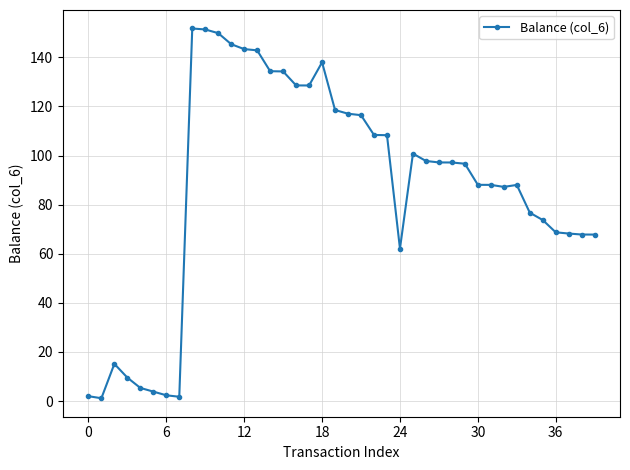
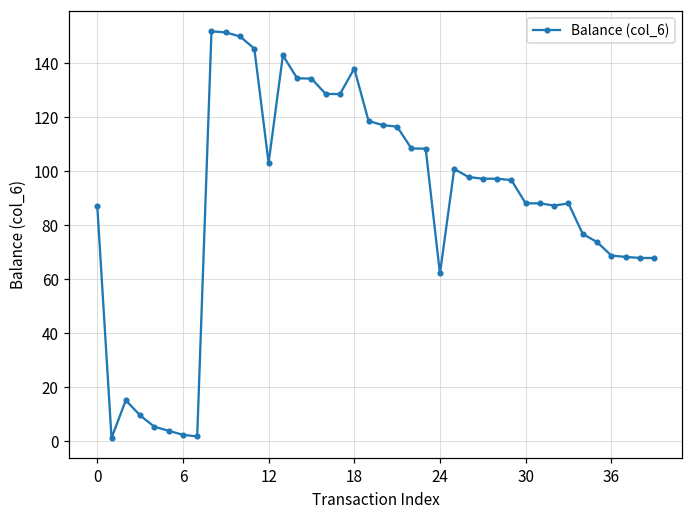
0: 2 -> 87
12: 143 -> 103
